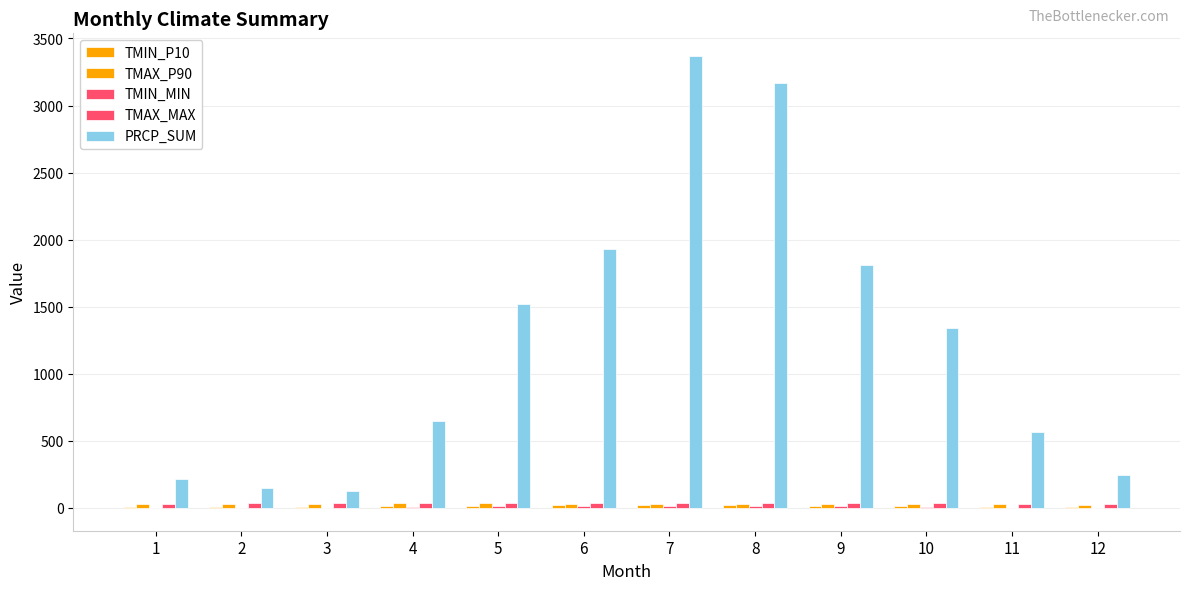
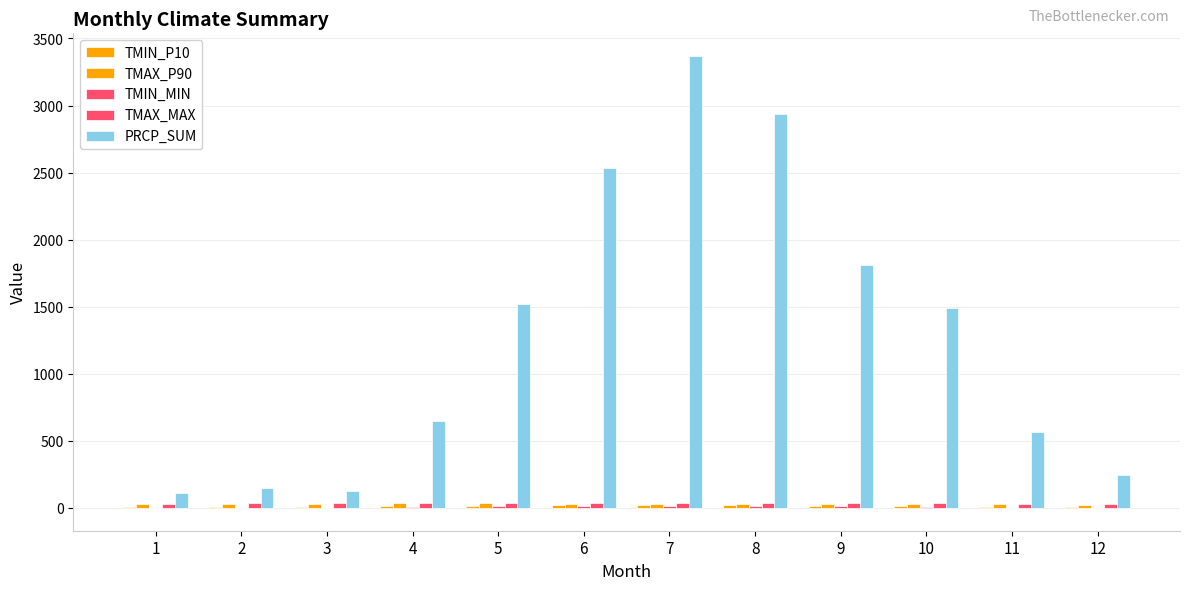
PRCP_SUM, 1: 220 -> 110
PRCP_SUM, 6: 1930 -> 2540
PRCP_SUM, 8: 3170 -> 2930
PRCP_SUM, 10: 1340 -> 1490
